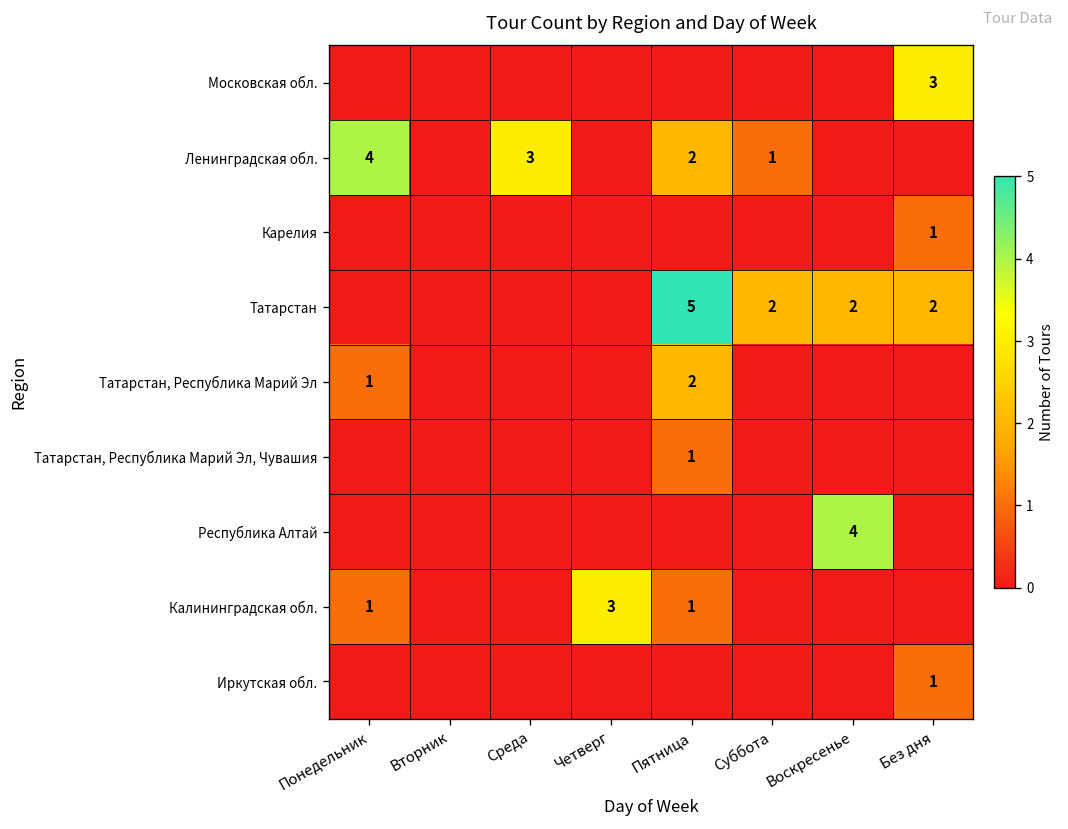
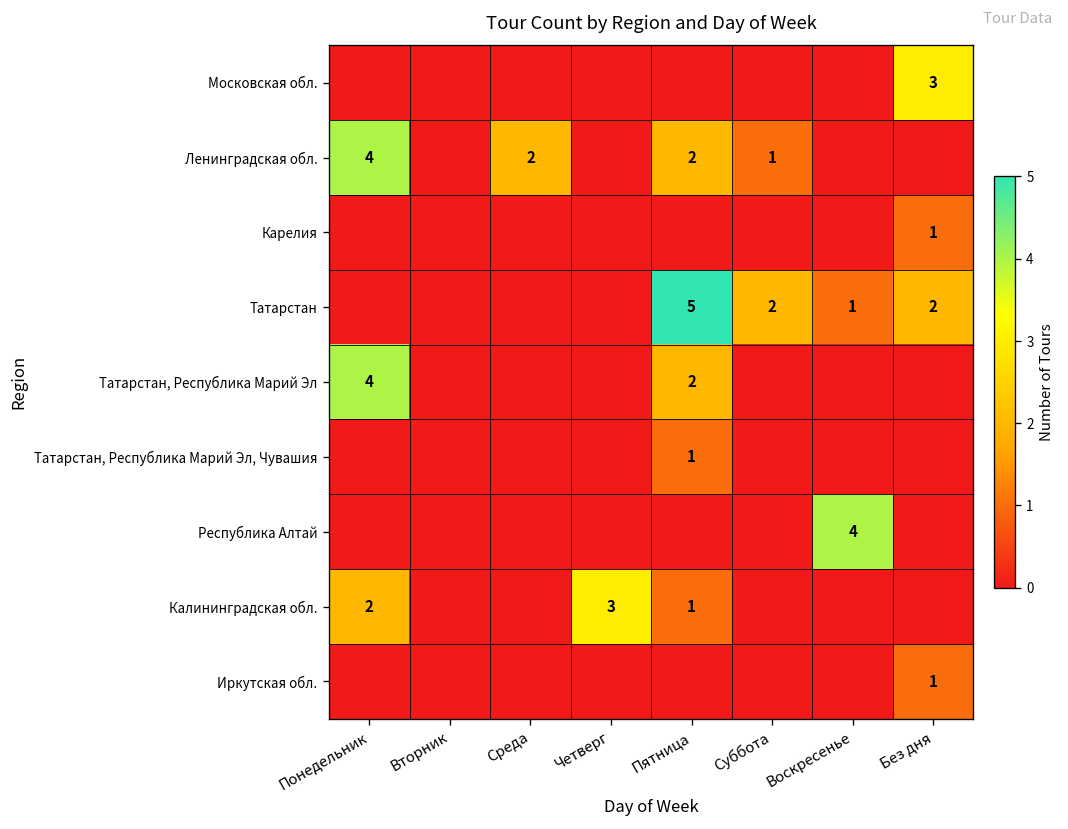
Ленинградская обл., Среда: 3 -> 2
Татарстан, Воскресенье: 2 -> 1
Татарстан, Республика Марий Эл, Понедельник: 1 -> 4
Калининградская обл., Понедельник: 1 -> 2
